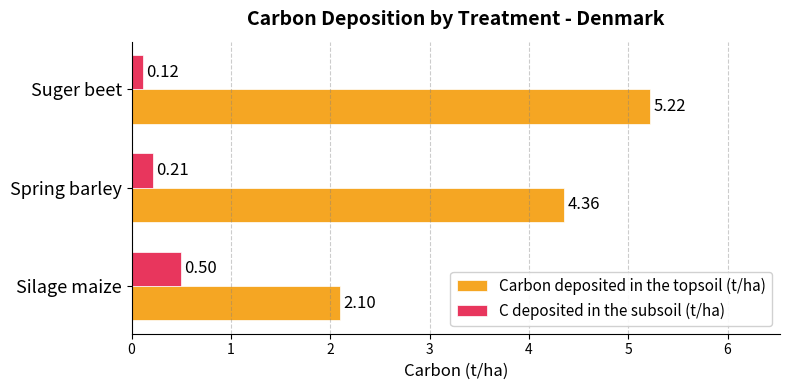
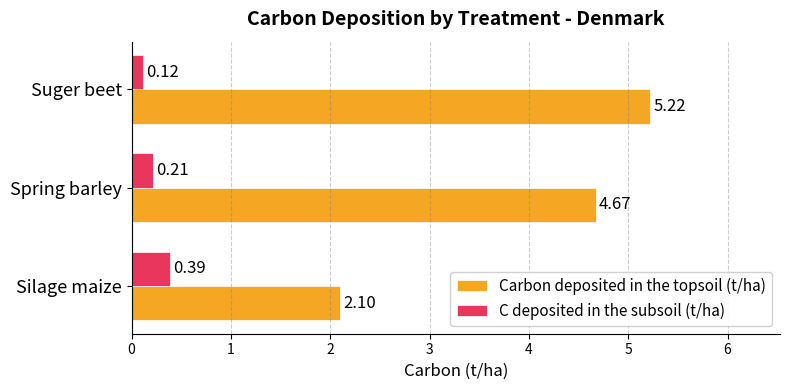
Carbon deposited in the topsoil (t/ha), Spring barley: 4.36 -> 4.67
C deposited in the subsoil (t/ha), Silage maize: 0.50 -> 0.39
